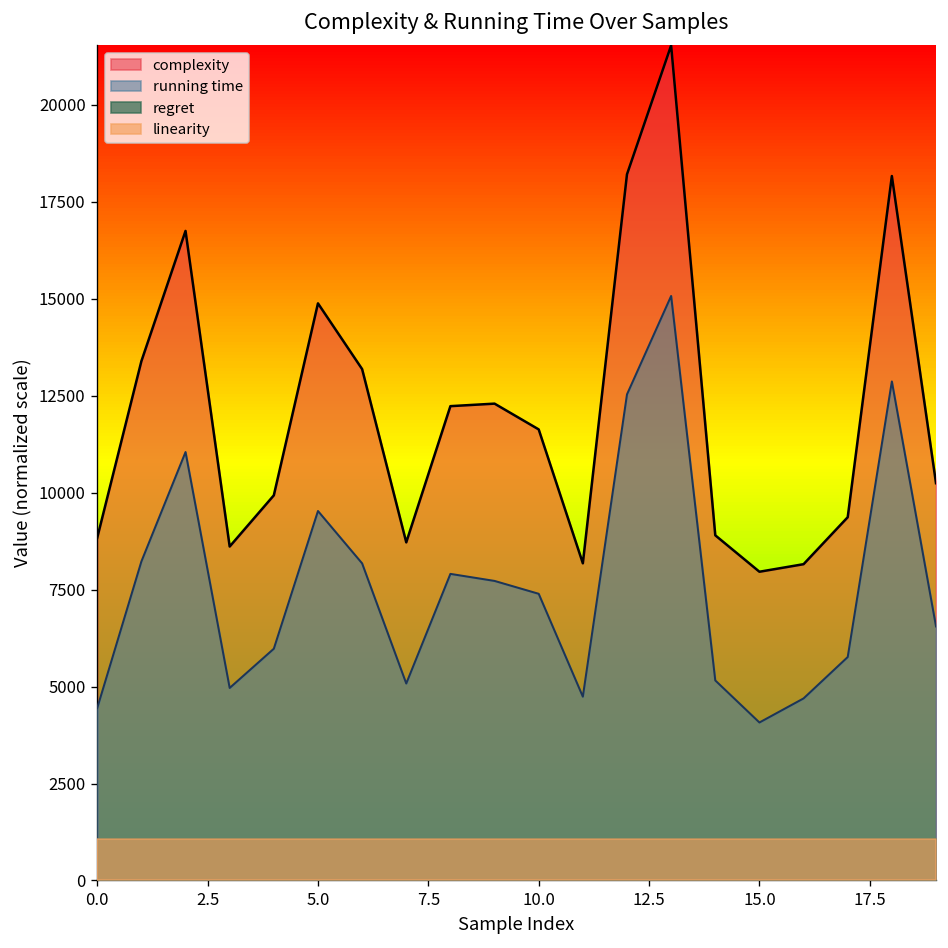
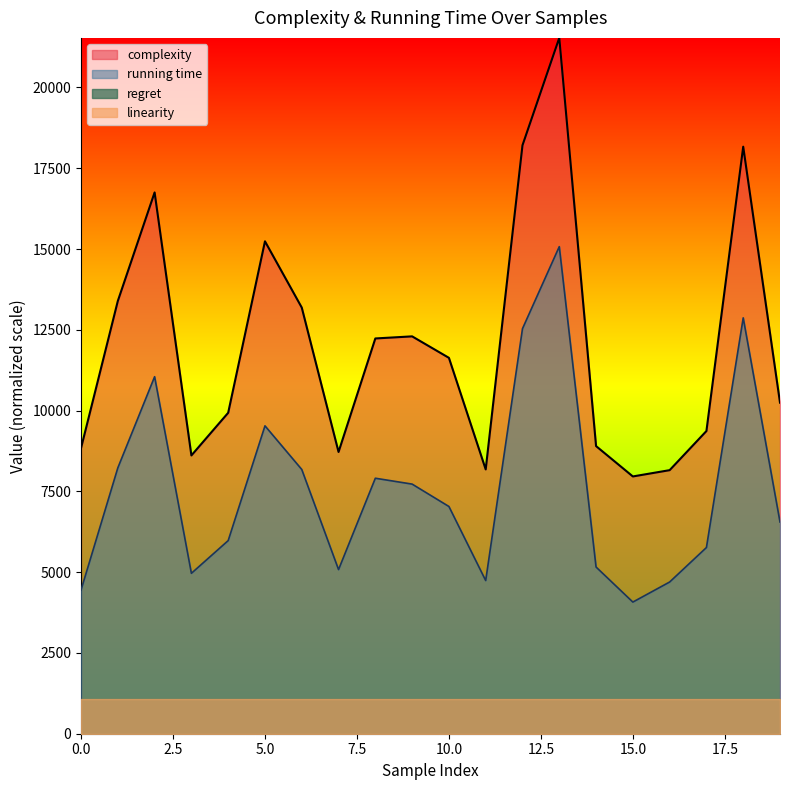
complexity, 5.0: 14900 -> 15200
running time, 10.0: 7400 -> 7000
